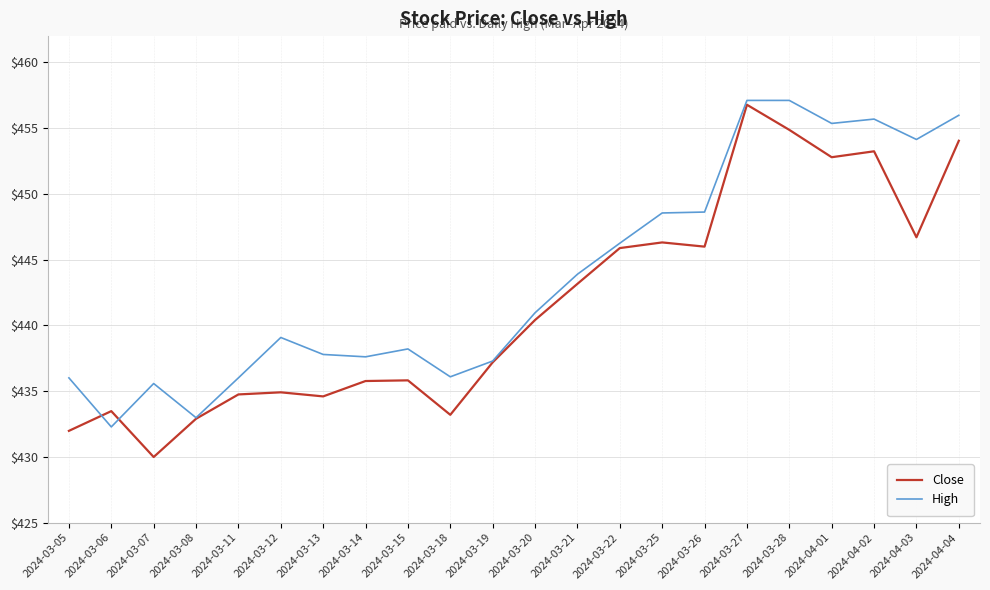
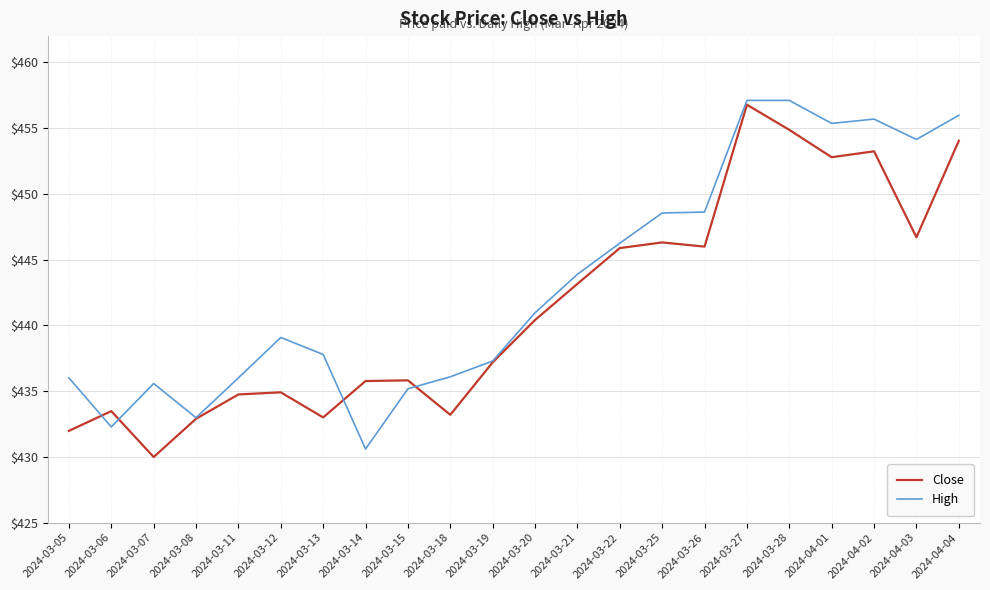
Close, 2024-03-13: $434.6 -> $433.0
High, 2024-03-14: $437.6 -> $430.6
High, 2024-03-15: $438.2 -> $435.2
